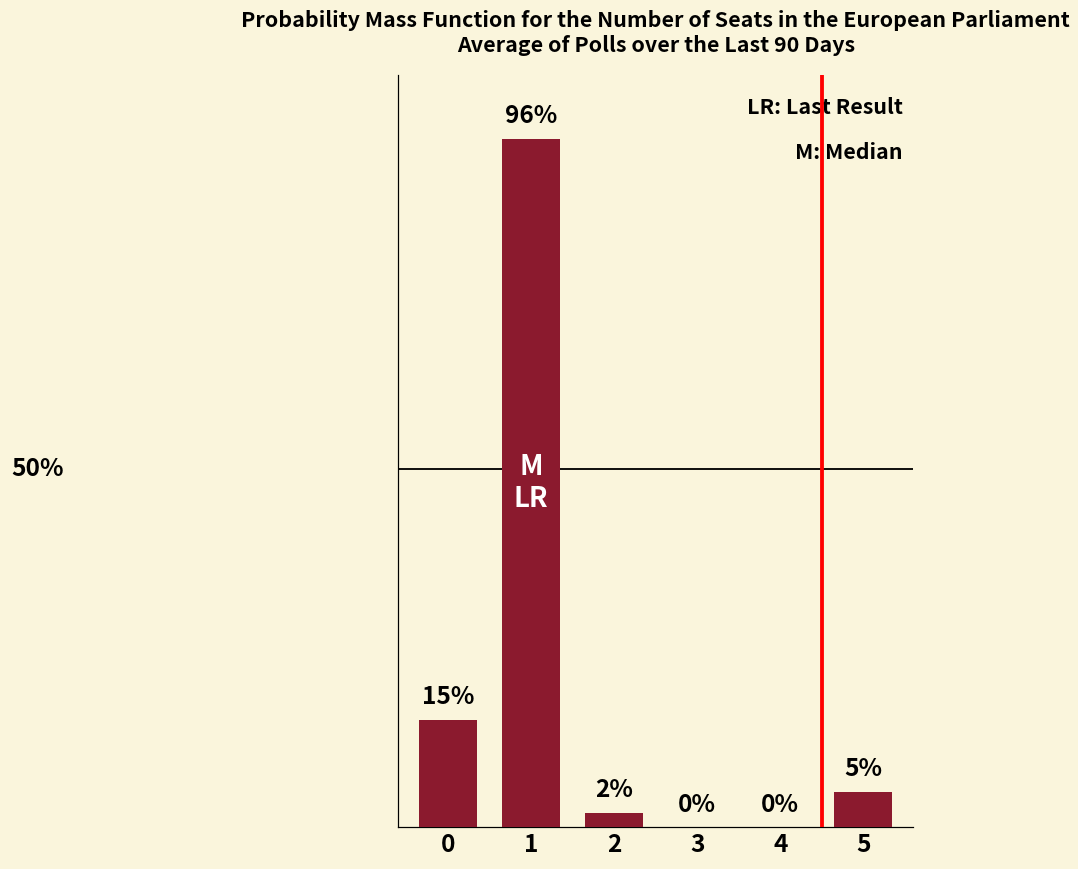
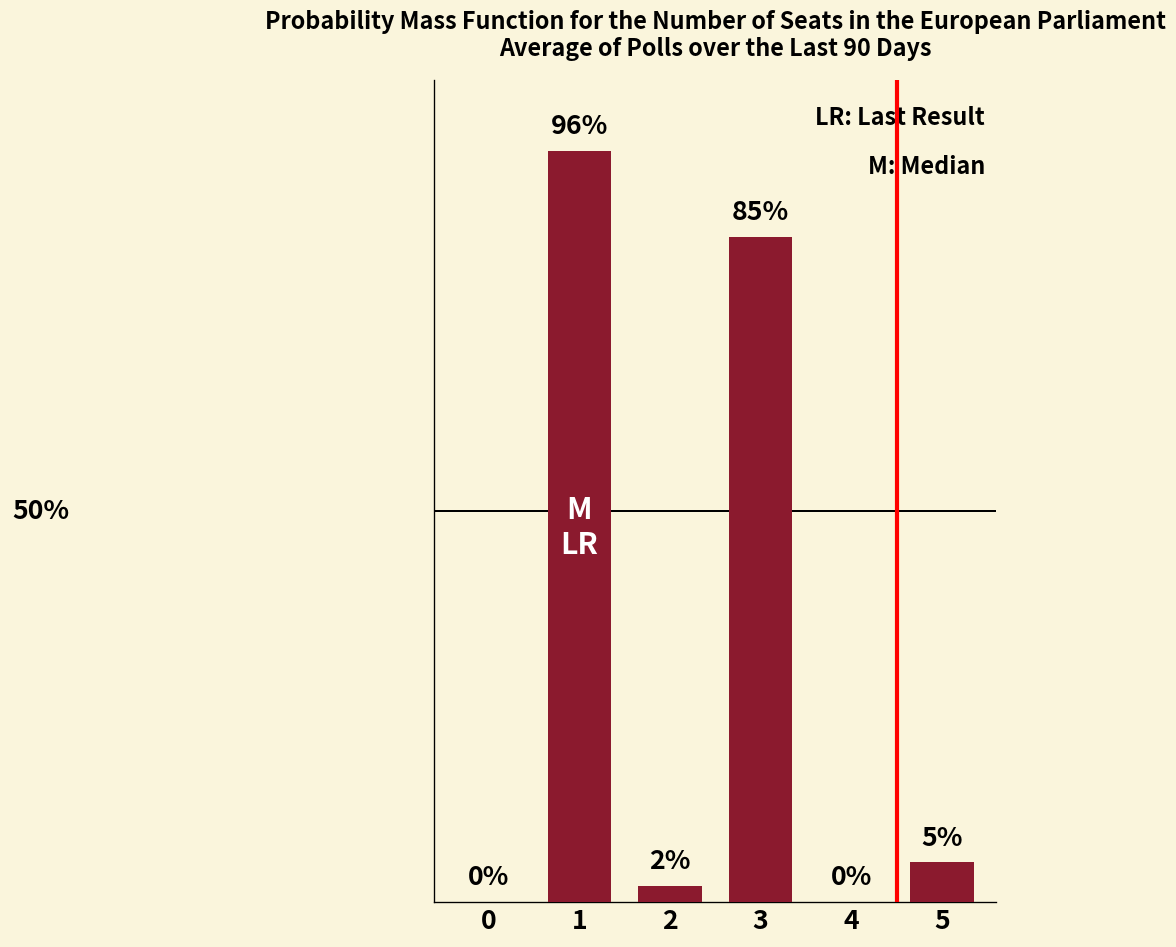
0: 15% -> 0%
3: 0% -> 85%
